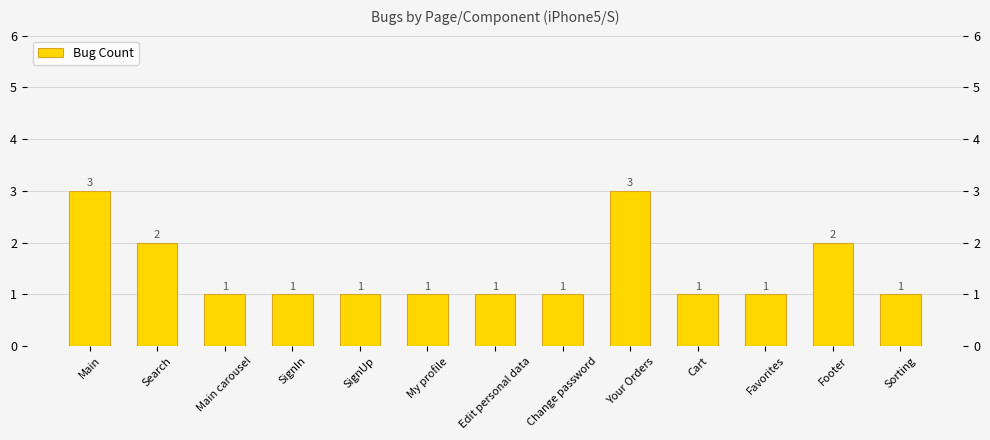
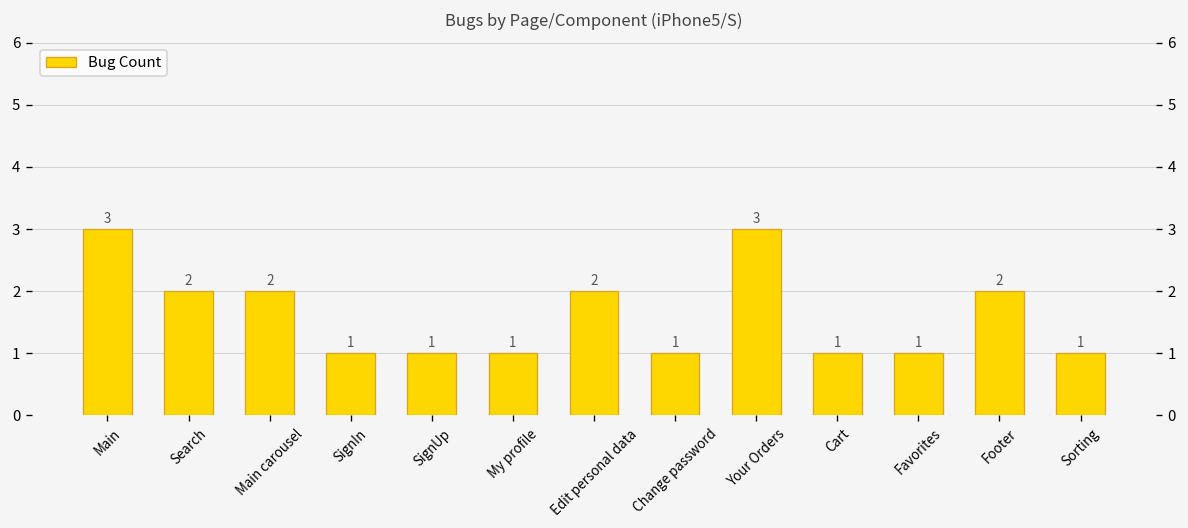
Main carousel: 1 -> 2
Edit personal data: 1 -> 2
